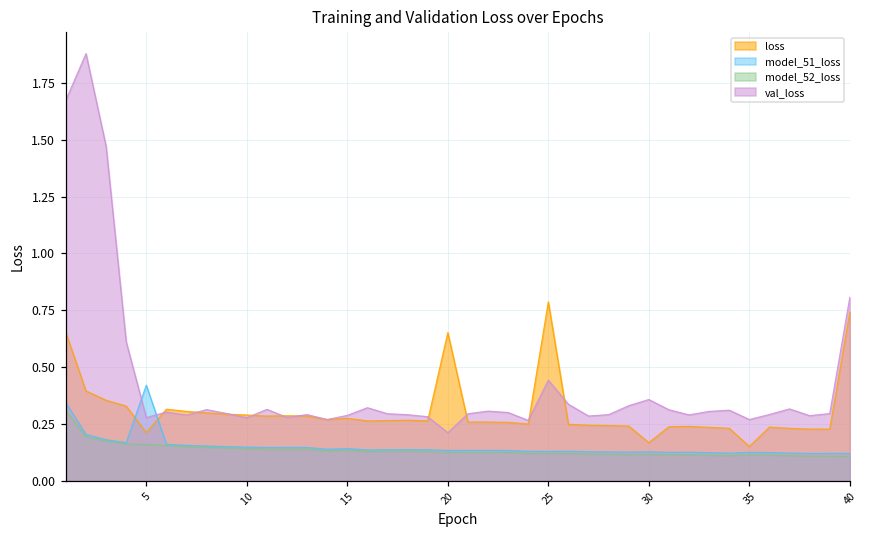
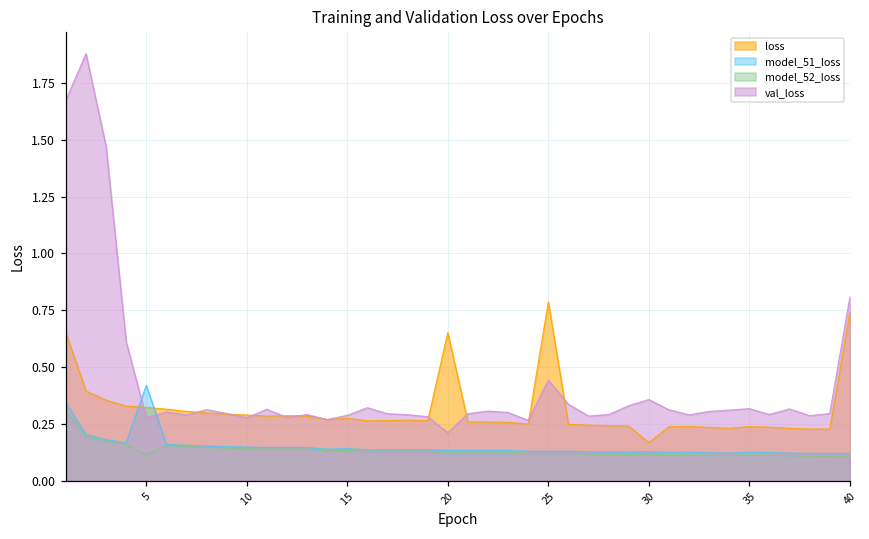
loss, 5: 0.21 -> 0.32
model_52_loss, 5: 0.16 -> 0.11
loss, 35: 0.15 -> 0.24
val_loss, 35: 0.27 -> 0.32
